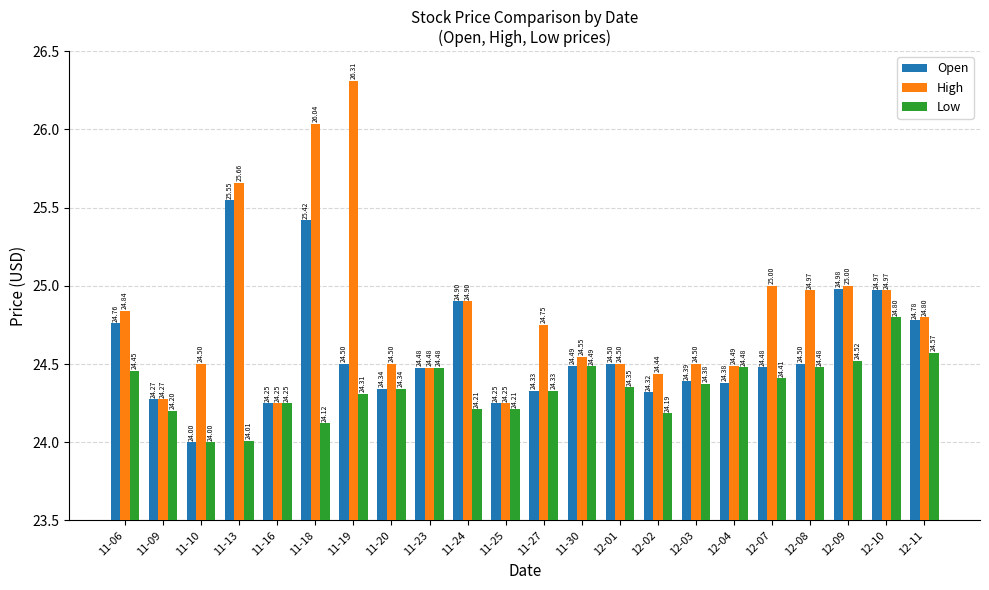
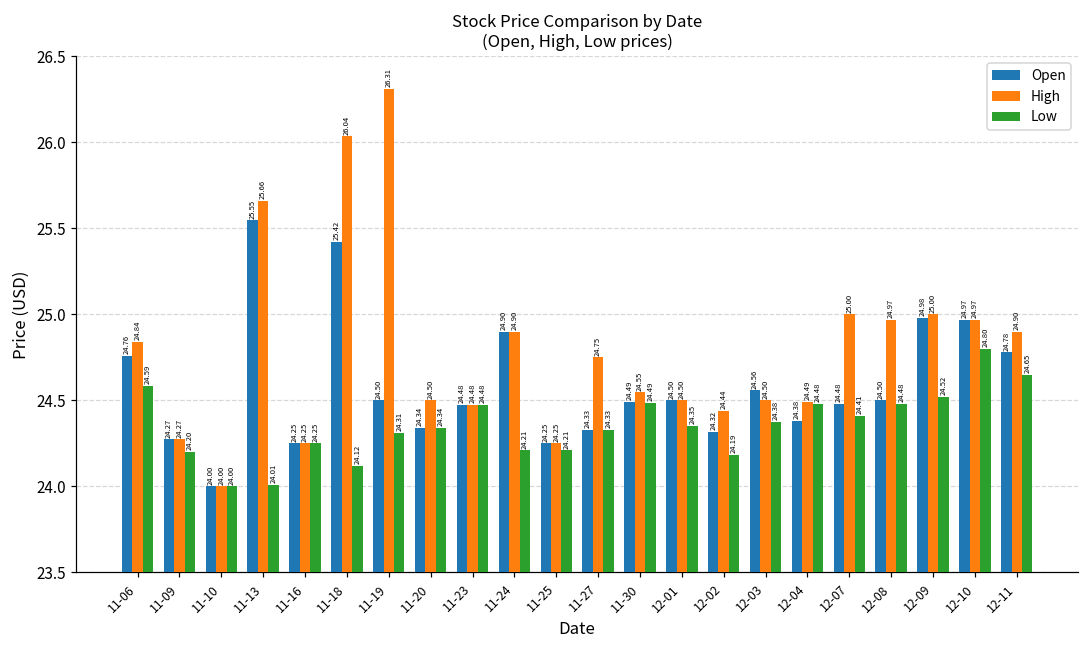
Low, 11-06: 24.45 -> 24.59
High, 11-10: 24.50 -> 24.00
Open, 12-03: 24.39 -> 24.56
High, 12-11: 24.80 -> 24.90
Low, 12-11: 24.57 -> 24.65
